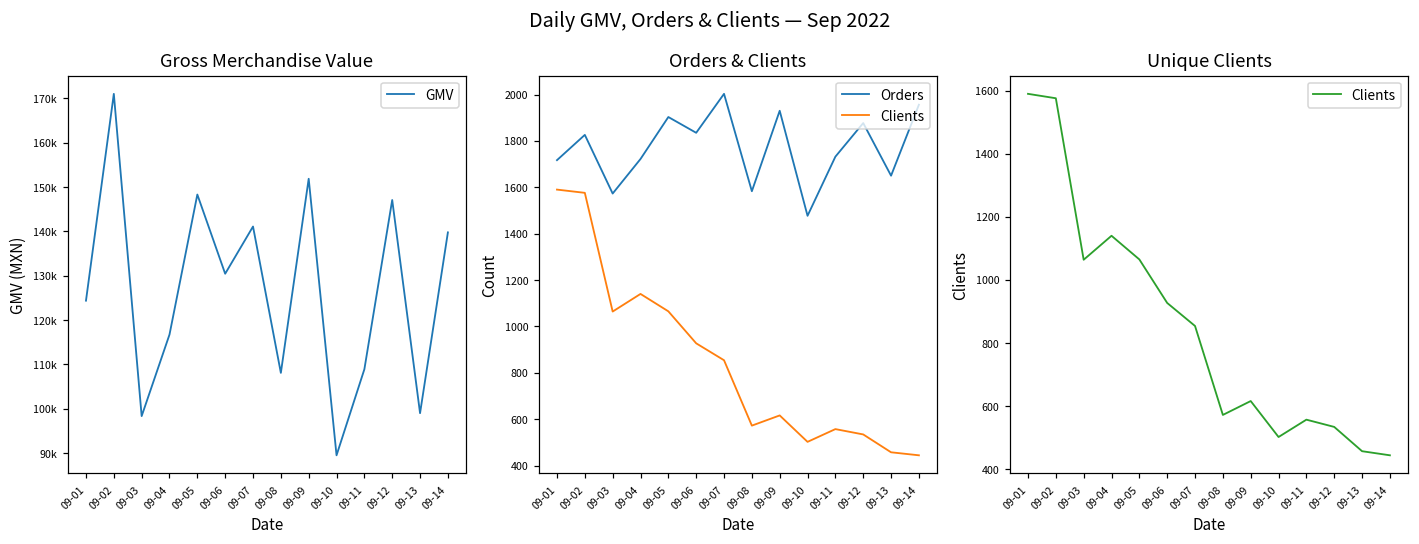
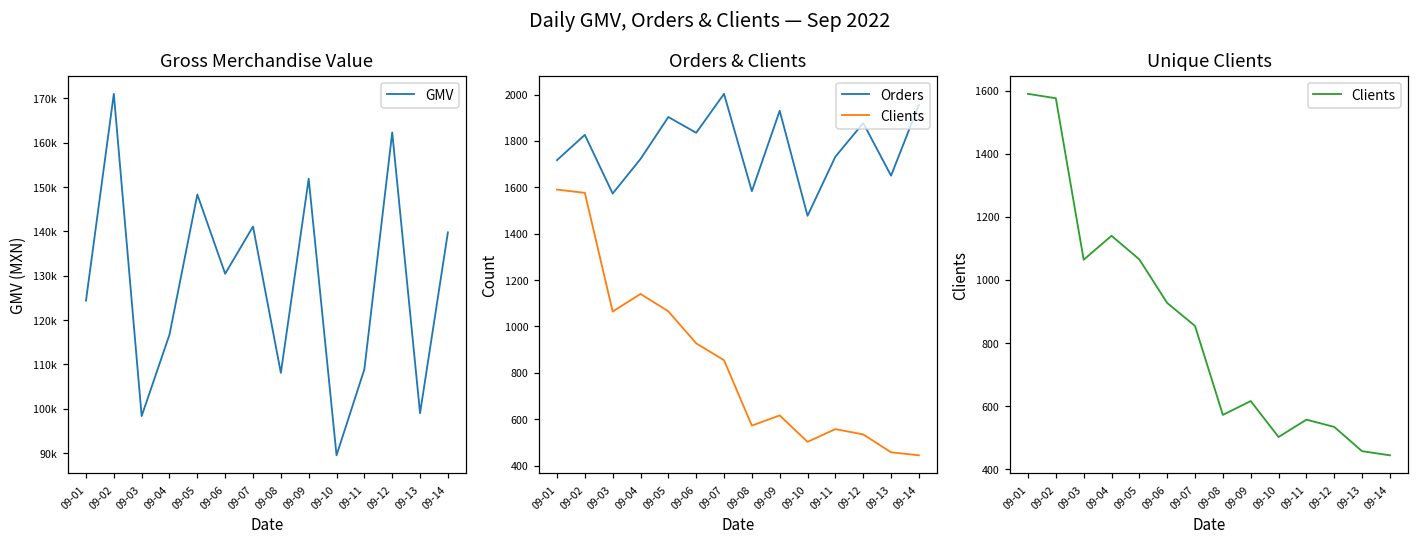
Gross Merchandise Value, 09-12: 147000 -> 162000
